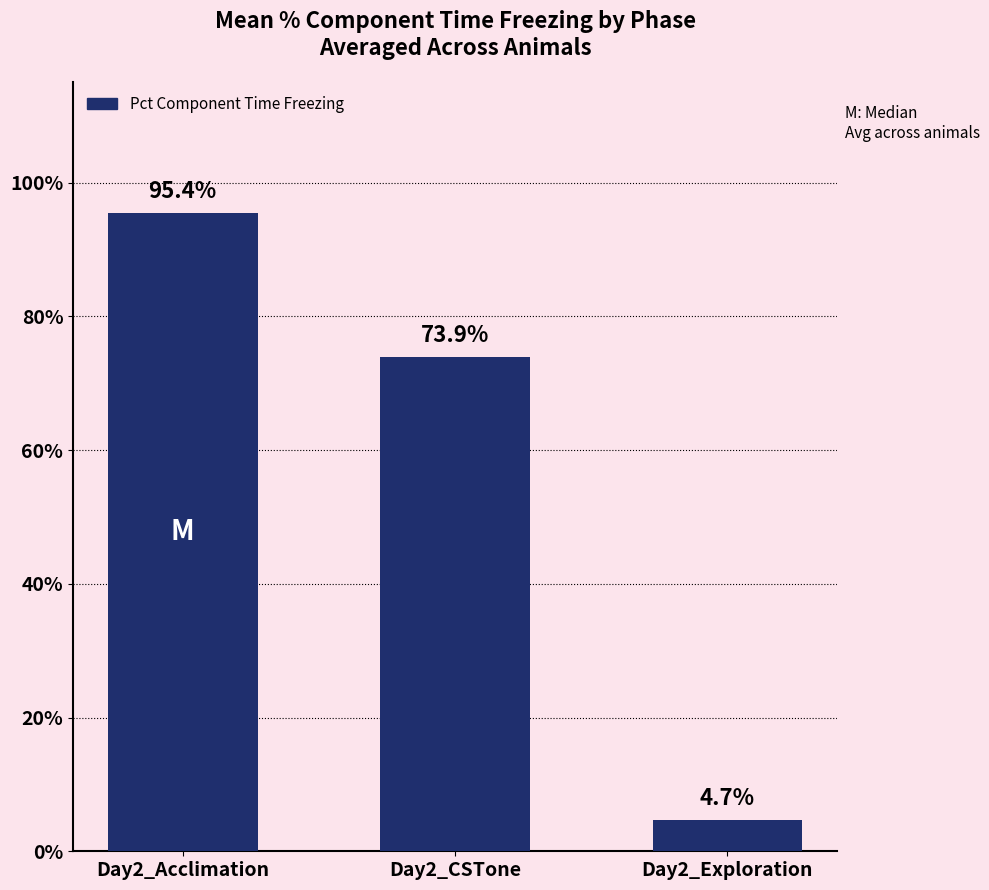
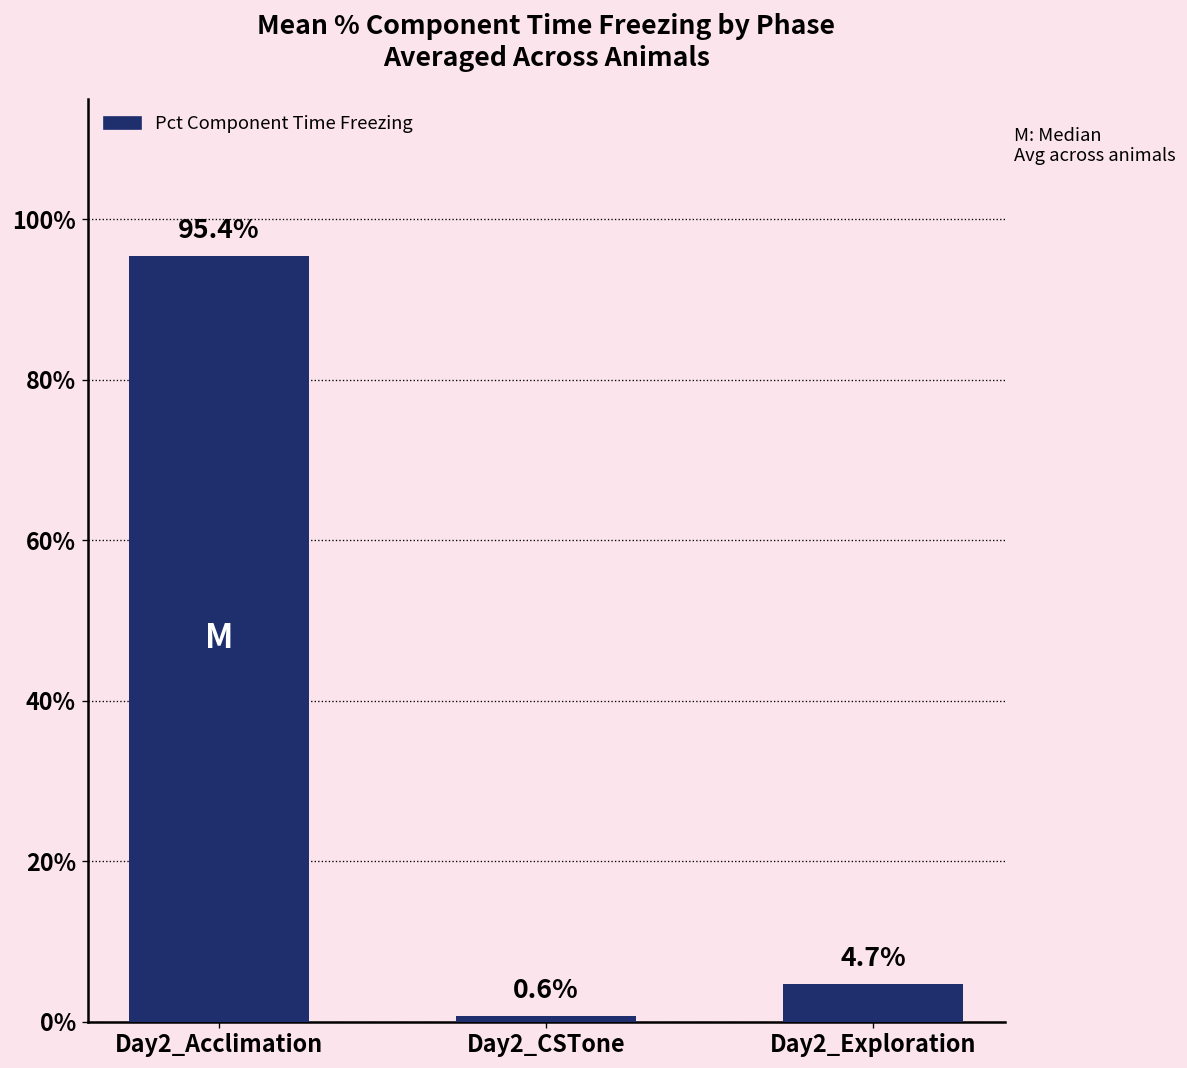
Day2_CSTone: 73.9% -> 0.6%
